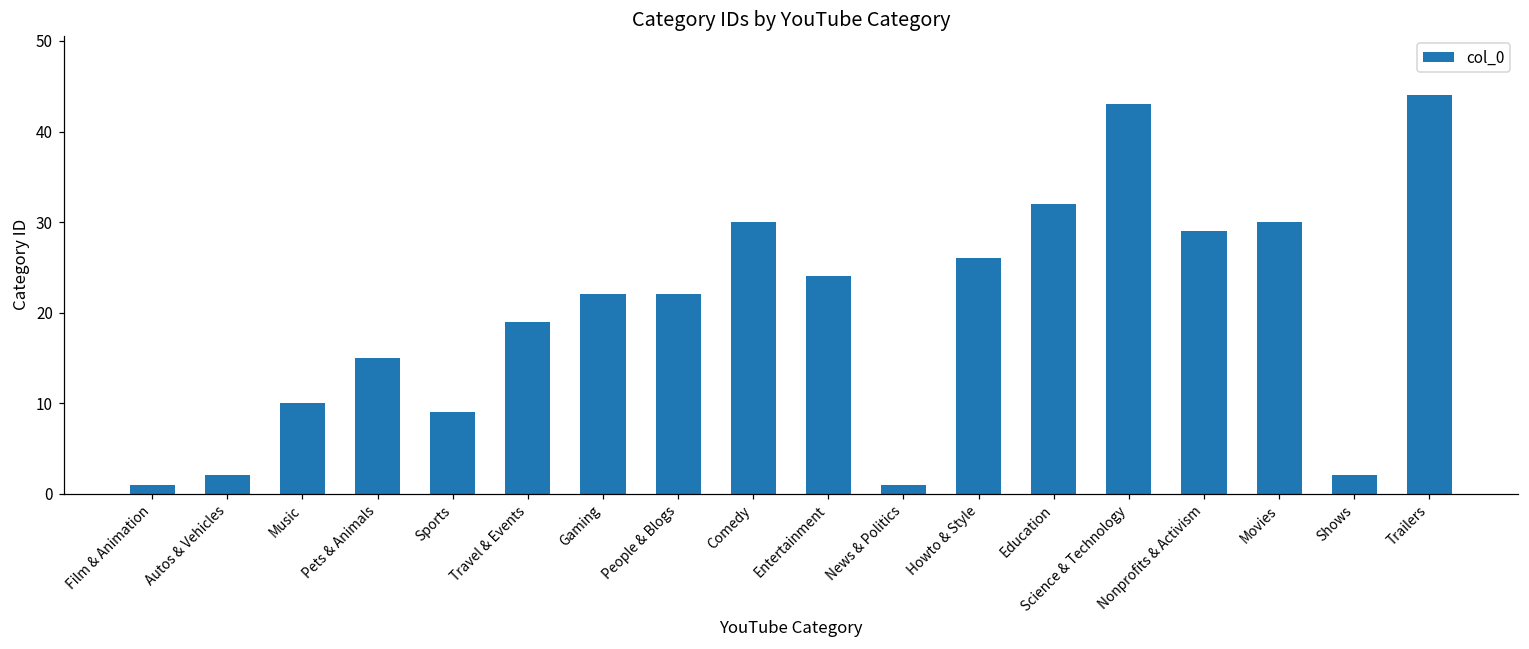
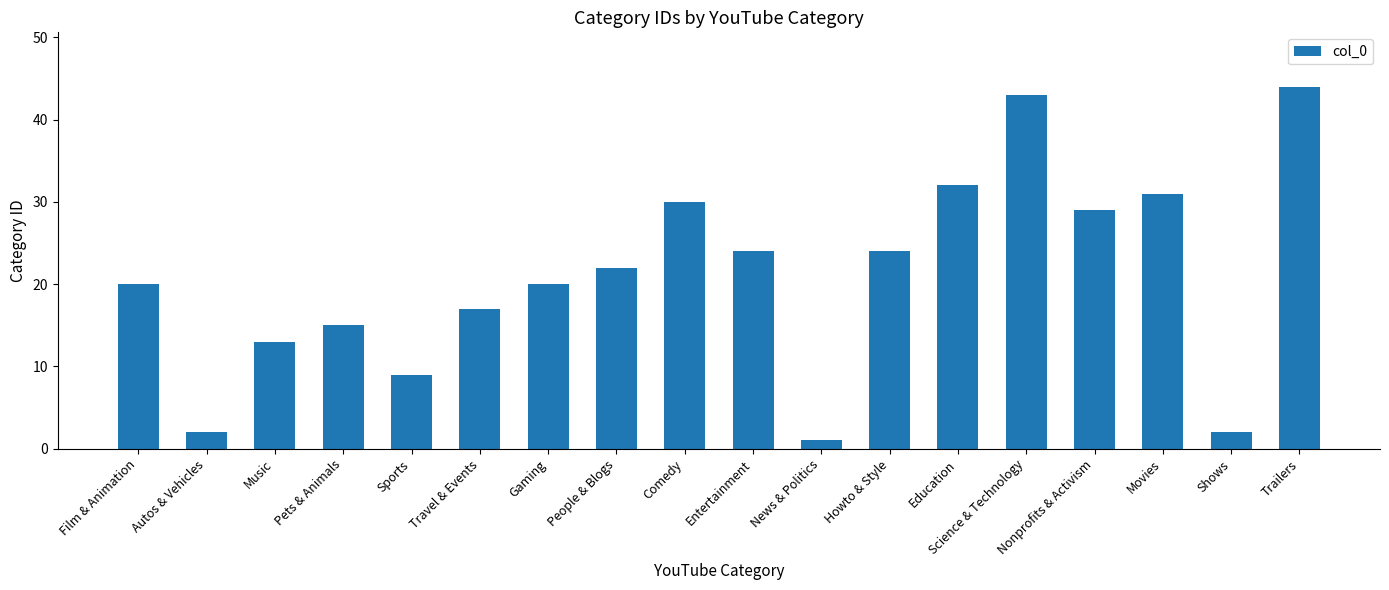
Film & Animation: 1 -> 20
Music: 10 -> 13
Travel & Events: 19 -> 17
Gaming: 22 -> 20
Howto & Style: 26 -> 24
Movies: 30 -> 31
